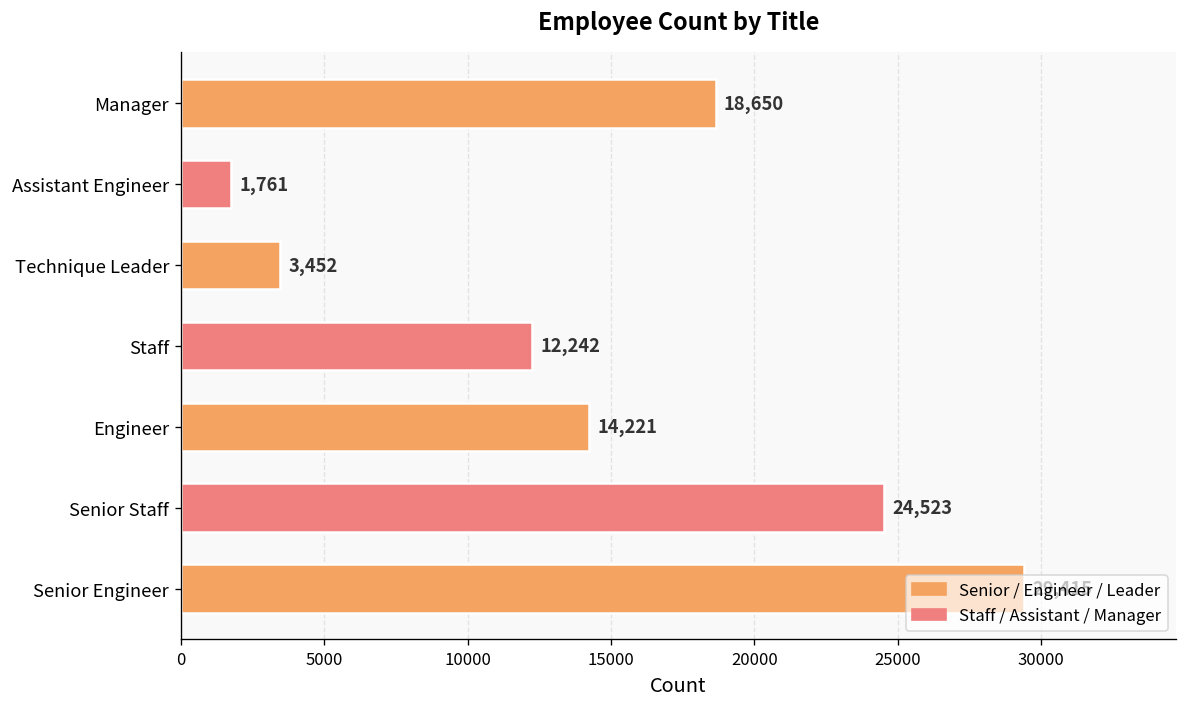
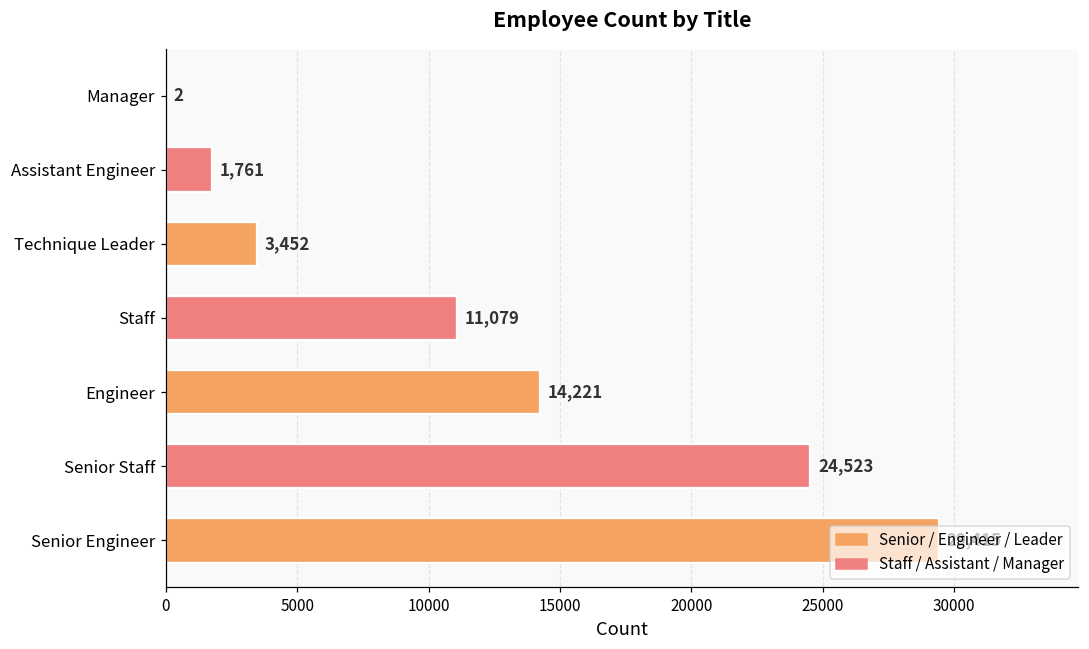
Manager: 18,650 -> 2
Staff: 12,242 -> 11,079
